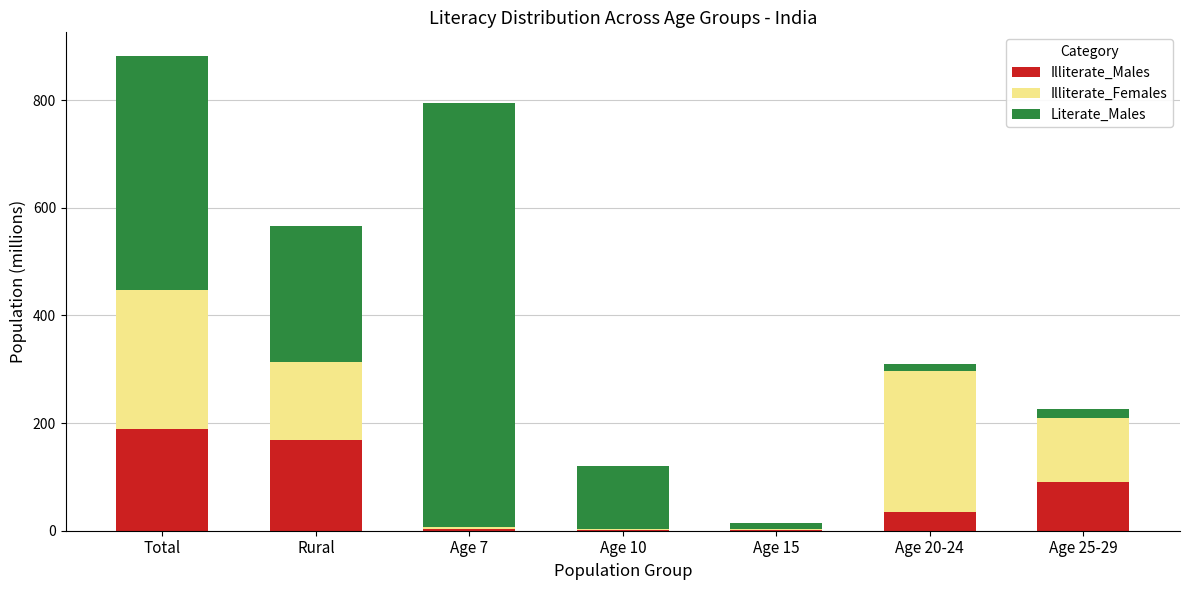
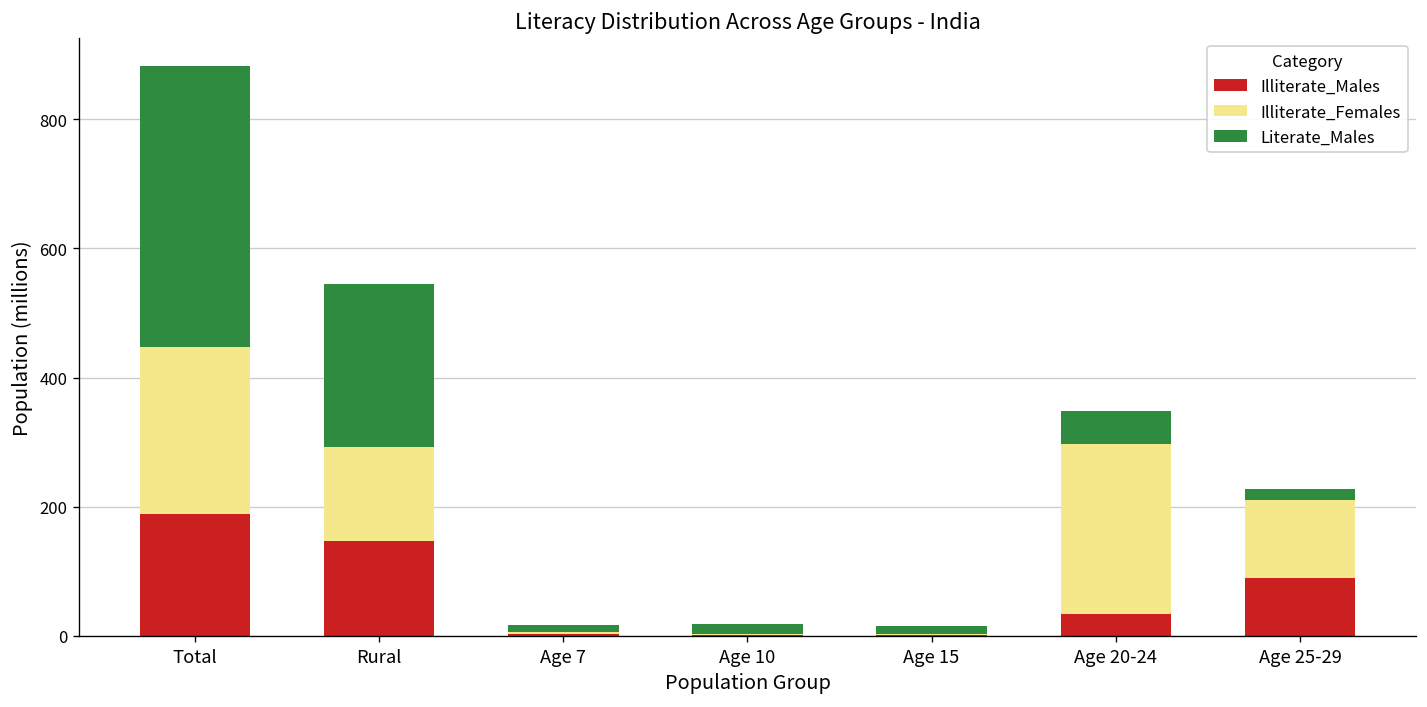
Illiterate_Males, Rural: 170 -> 150
Literate_Males, Age 7: 790 -> 10
Literate_Males, Age 10: 120 -> 10
Literate_Males, Age 20-24: 10 -> 50
